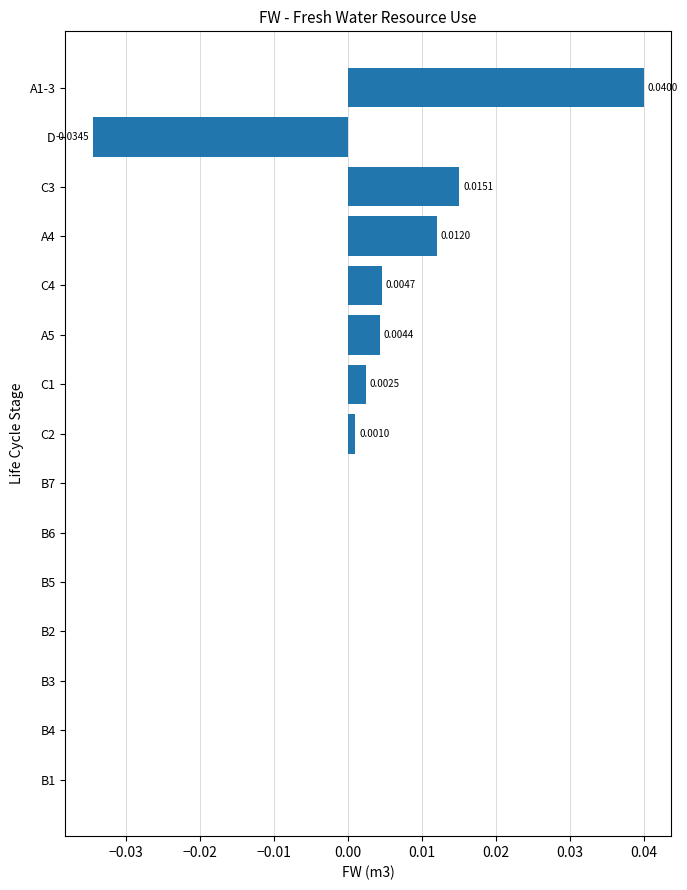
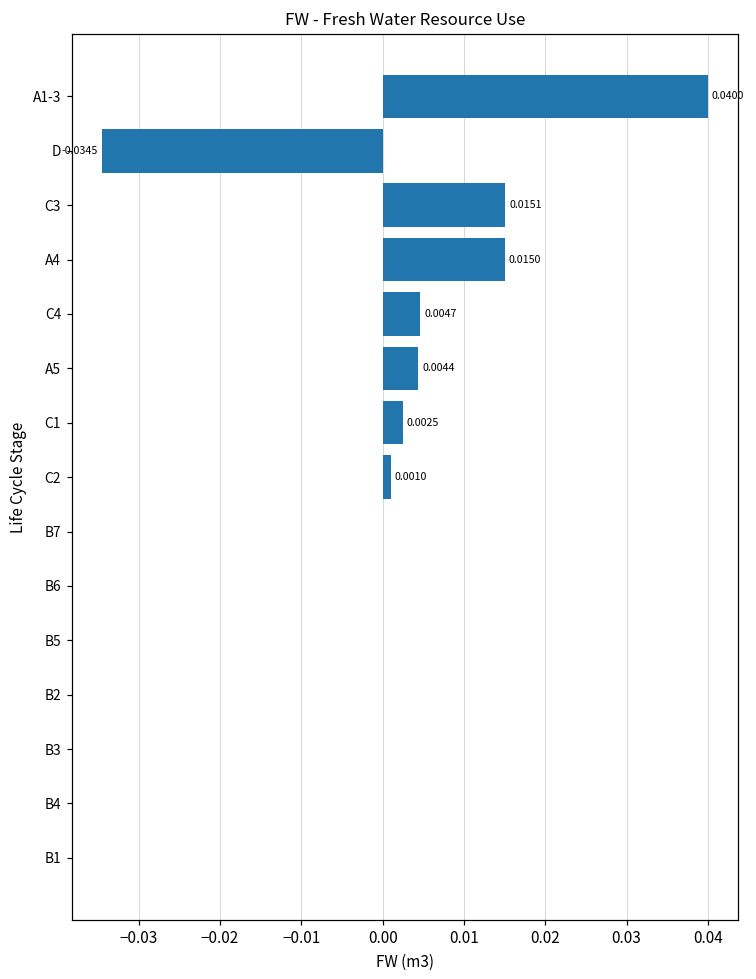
A4: 0.0120 -> 0.0150
